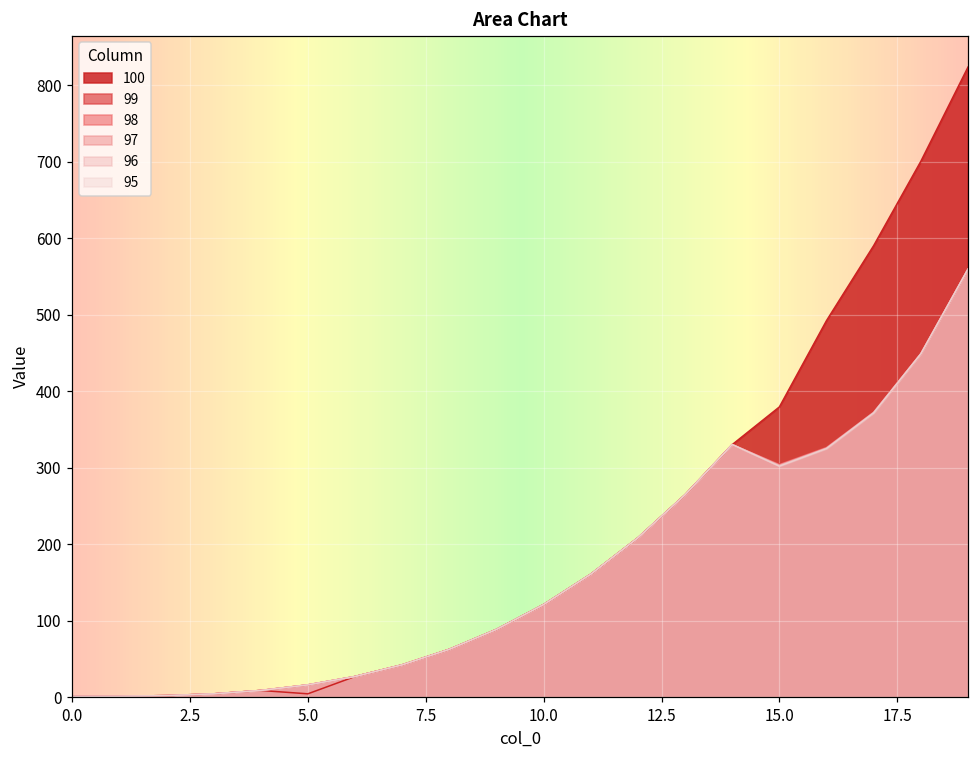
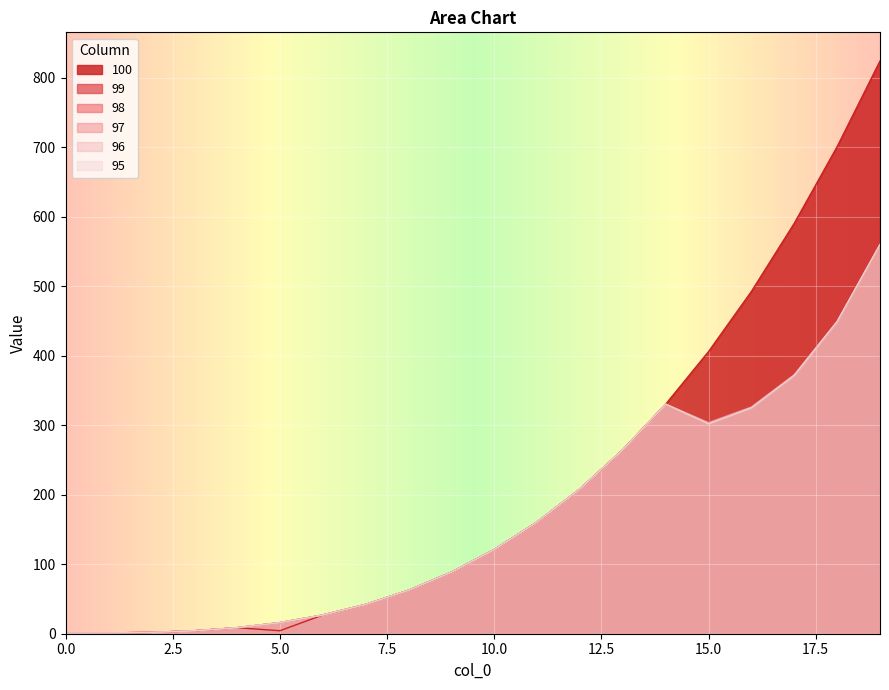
100, 15.0: 380 -> 410
